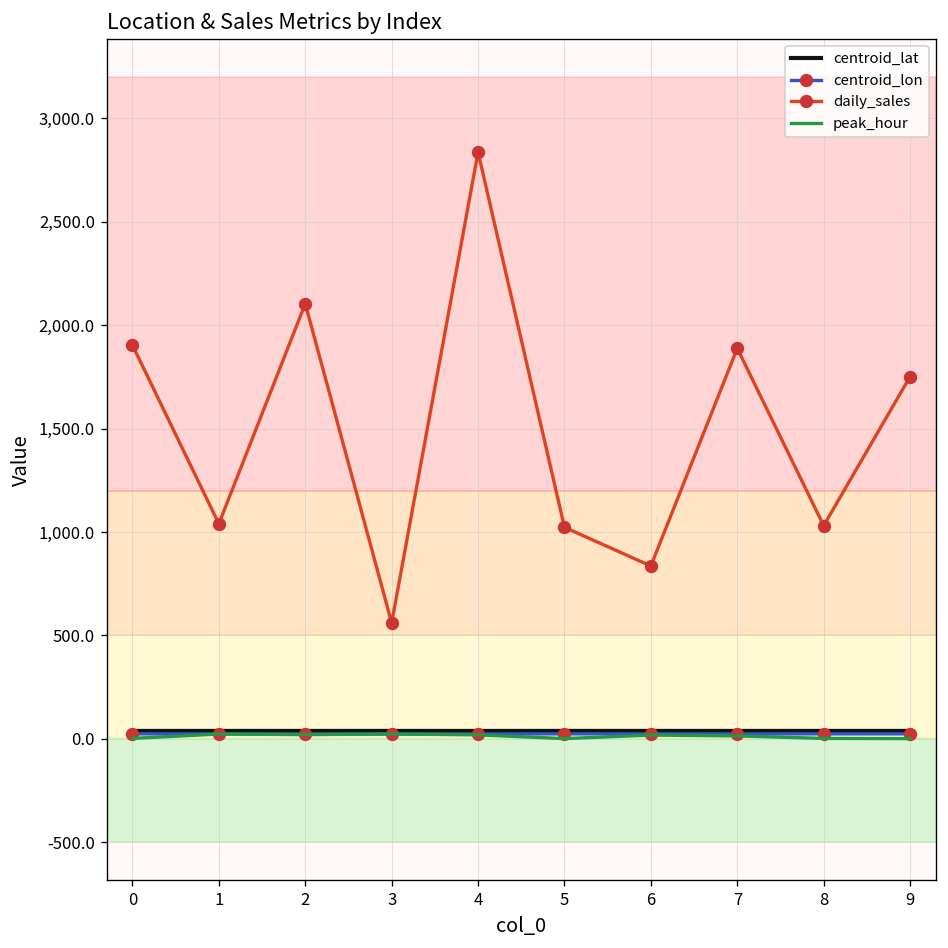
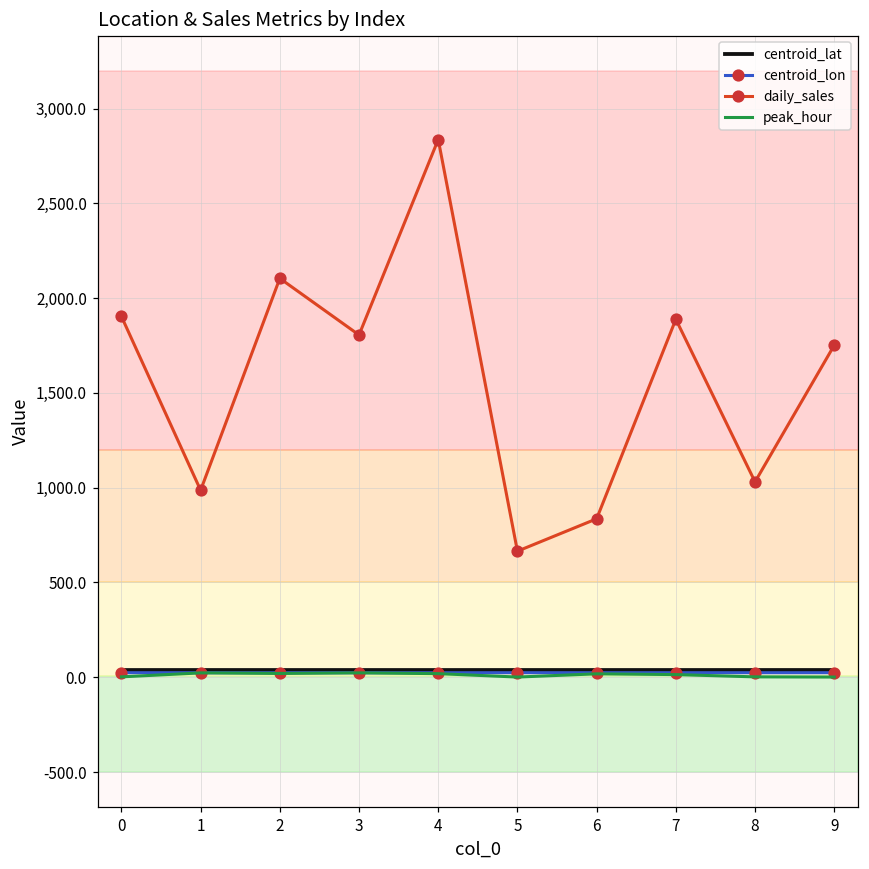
daily_sales, 1: 1,040 -> 990
daily_sales, 3: 560 -> 1,810
daily_sales, 5: 1,020 -> 670
